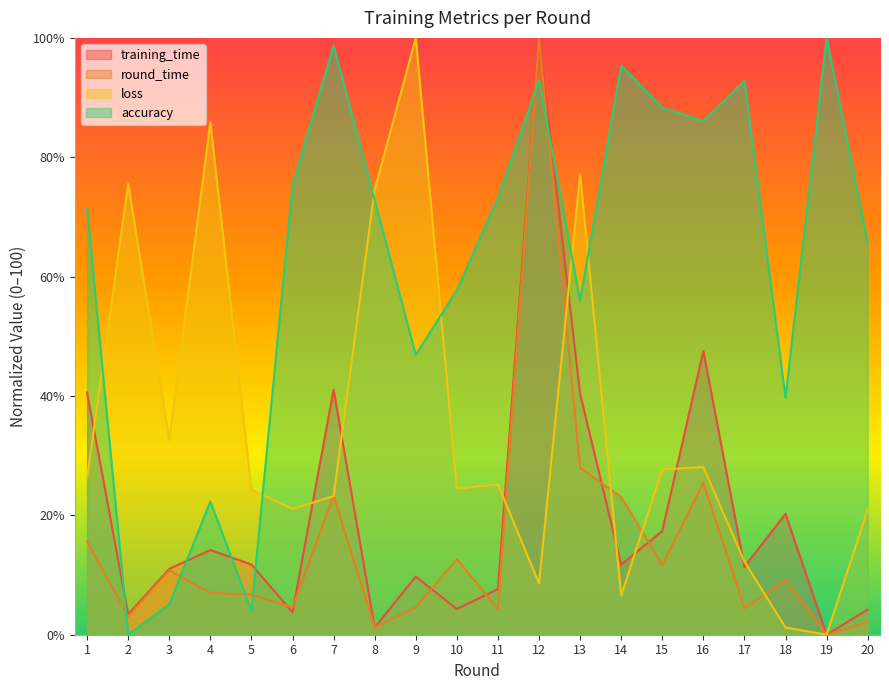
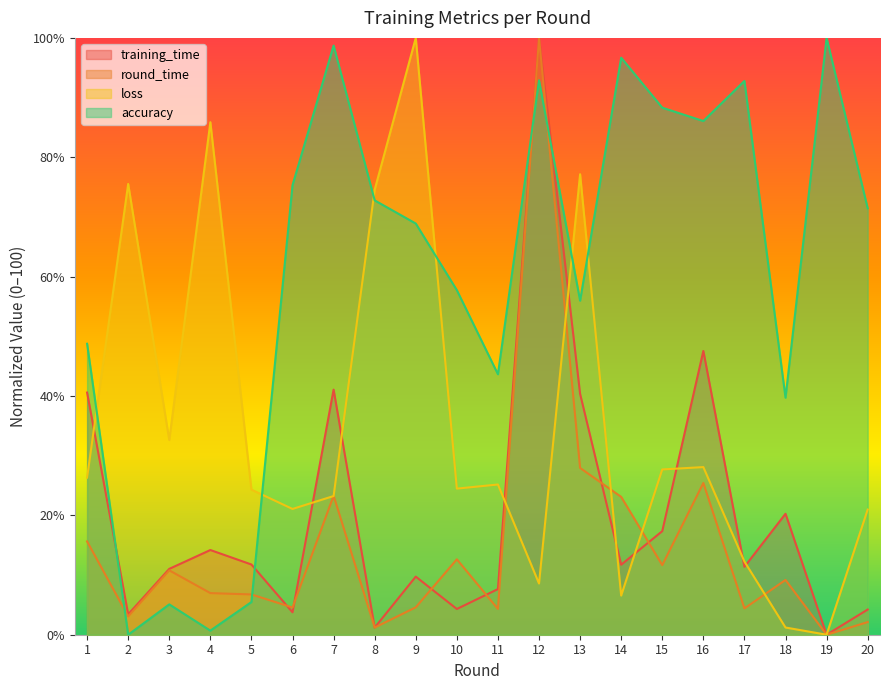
accuracy, 1: 71% -> 49%
accuracy, 4: 22% -> 1%
accuracy, 5: 4% -> 5%
accuracy, 9: 47% -> 69%
accuracy, 11: 73% -> 44%
accuracy, 14: 95% -> 97%
accuracy, 20: 66% -> 71%
